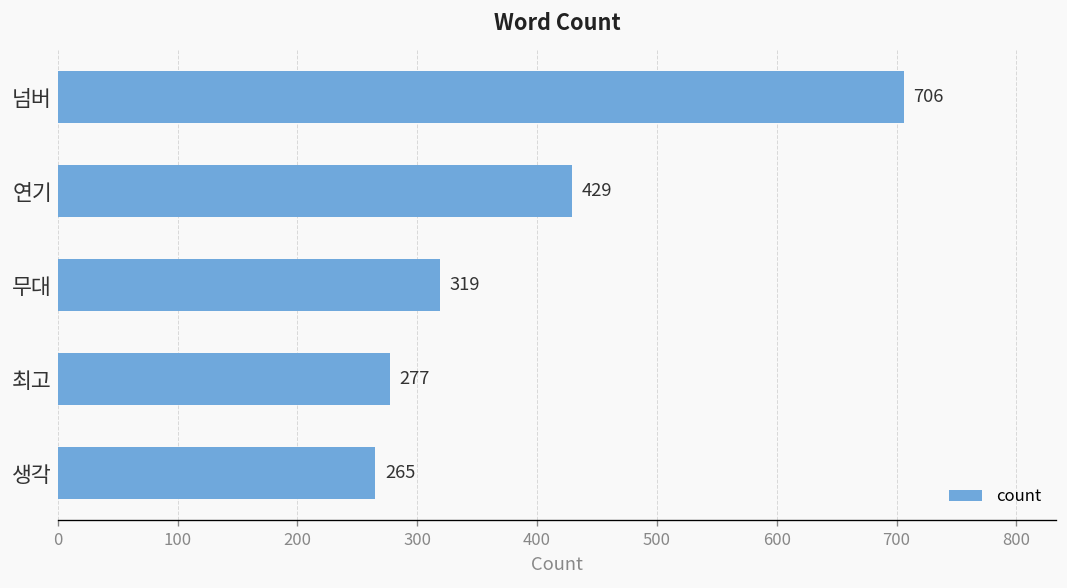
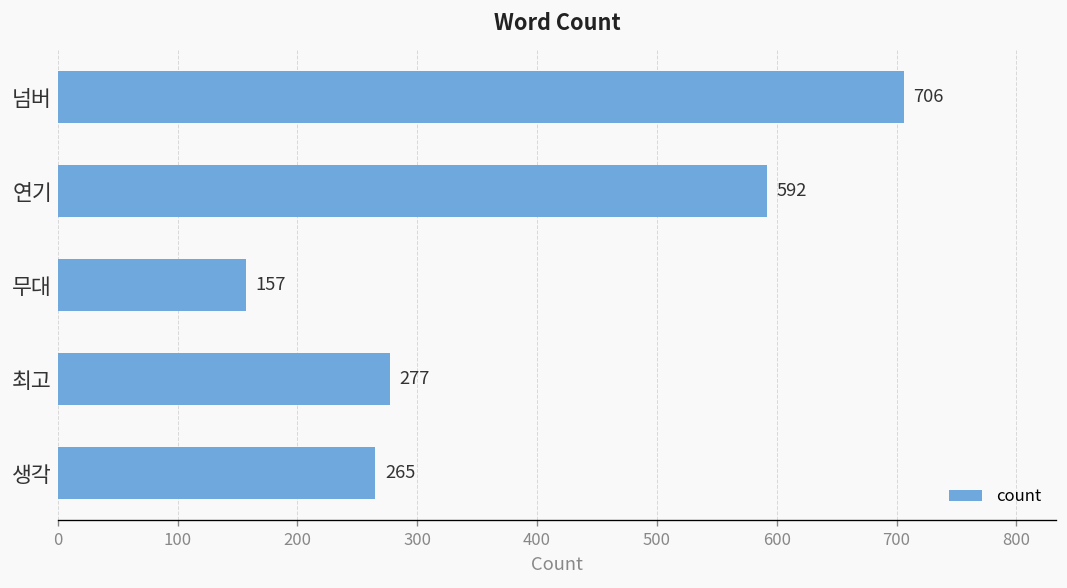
연기: 429 -> 592
무대: 319 -> 157
